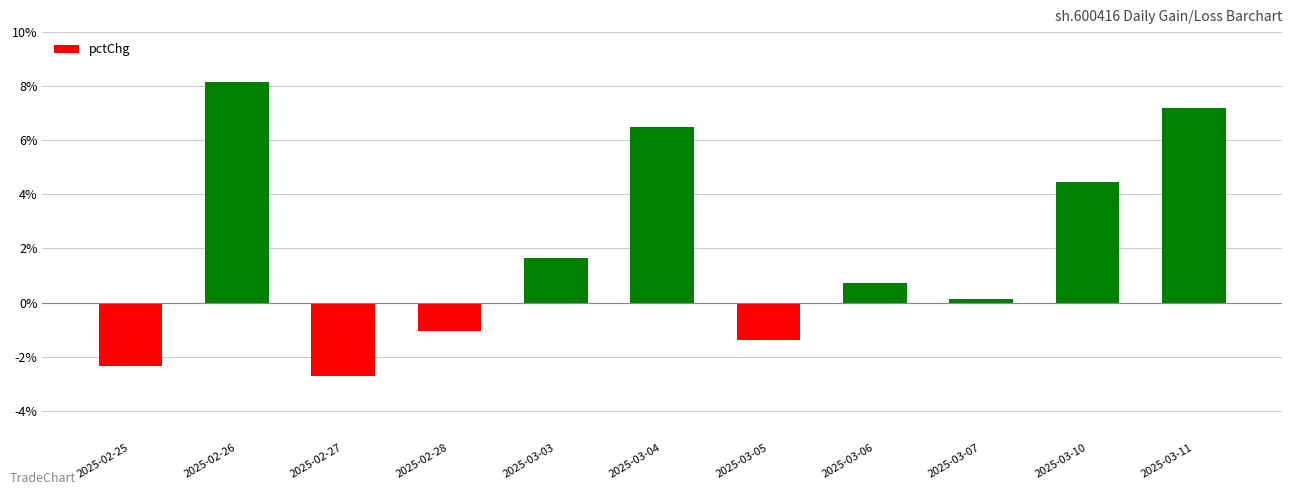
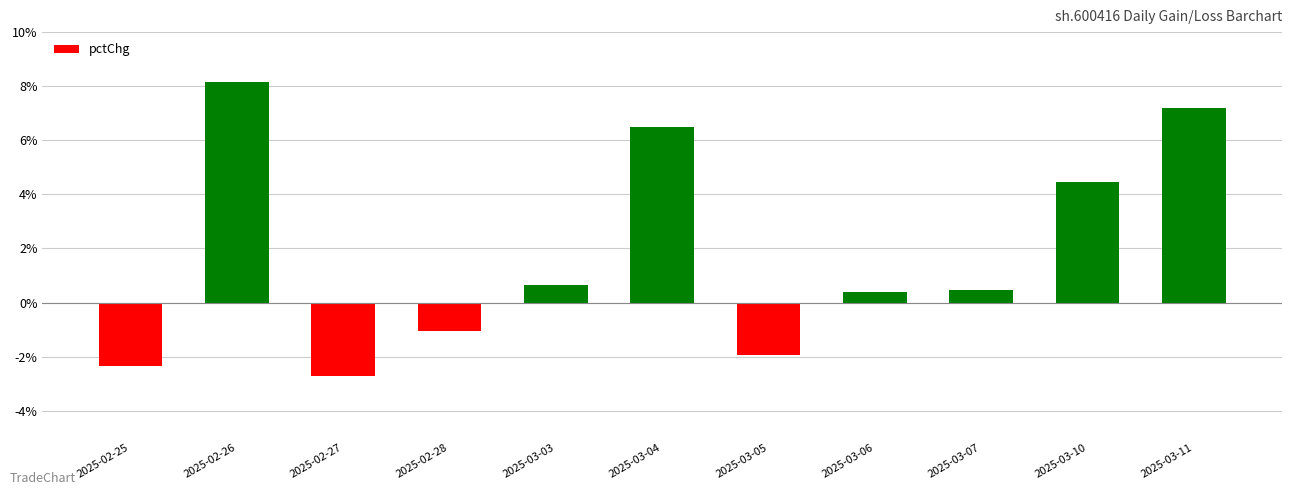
2025-03-03: 1.7% -> 0.7%
2025-03-05: -1.4% -> -1.9%
2025-03-06: 0.7% -> 0.4%
2025-03-07: 0.1% -> 0.4%
